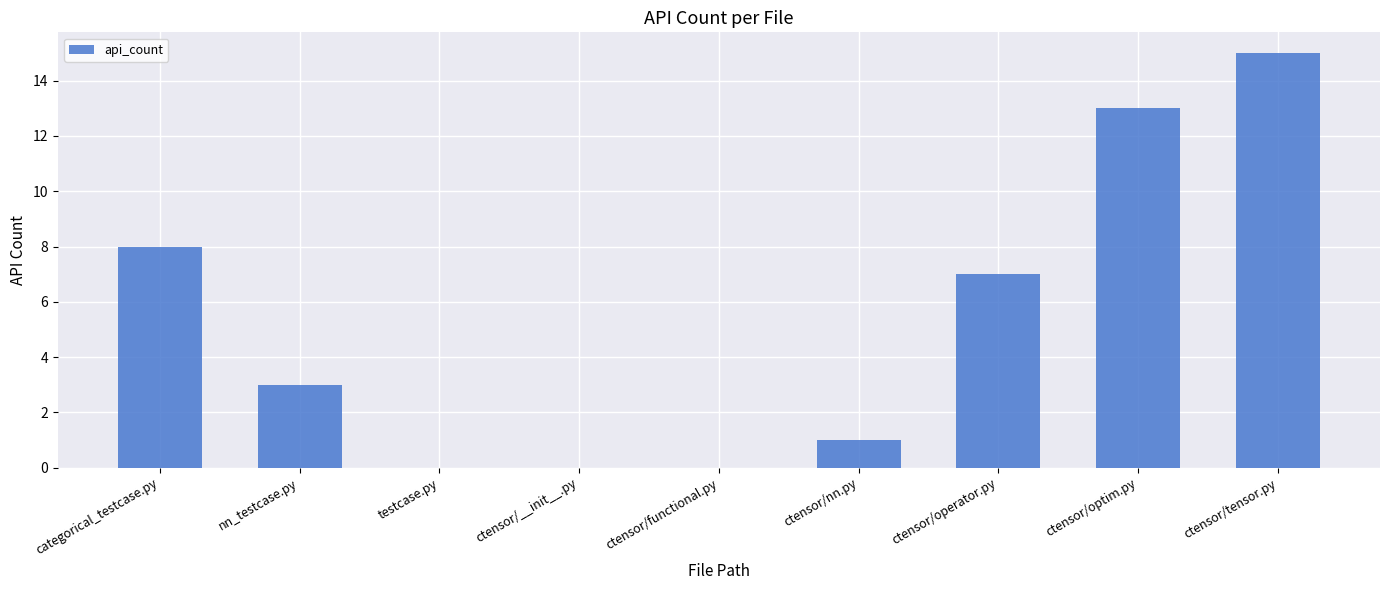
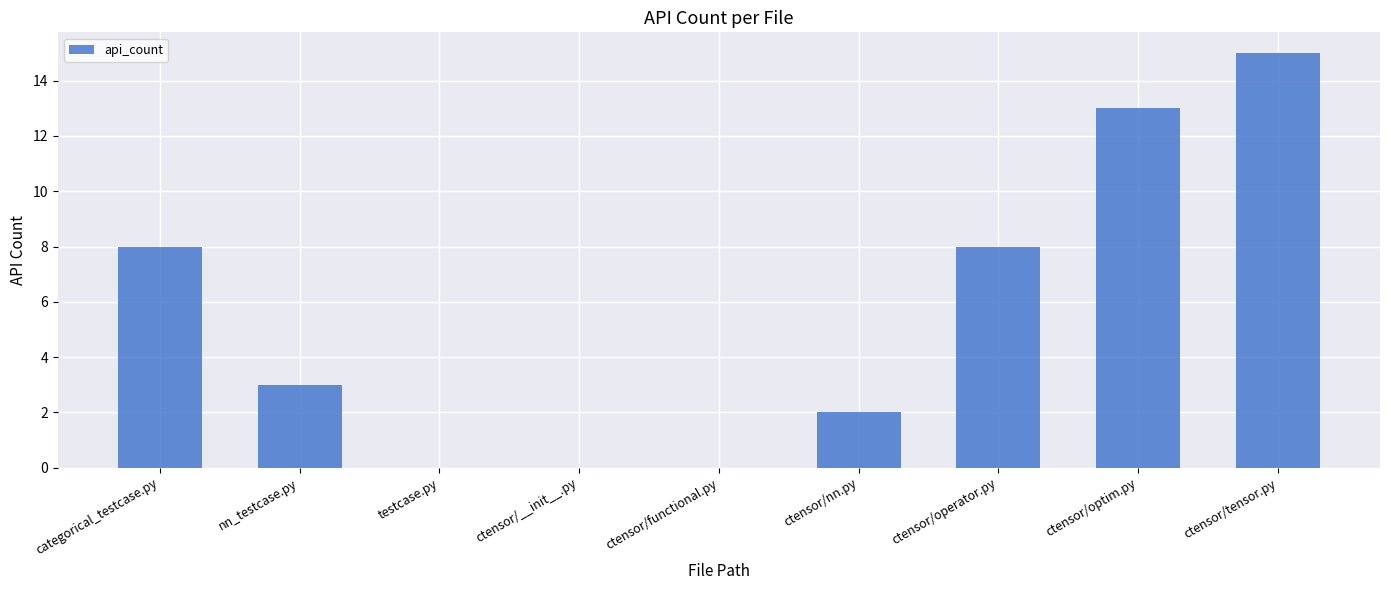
ctensor/nn.py: 1 -> 2
ctensor/operator.py: 7 -> 8
